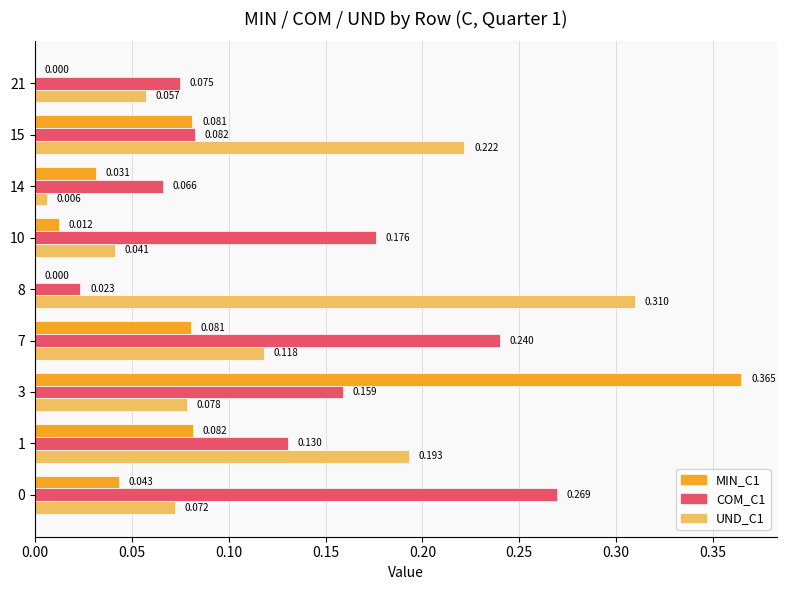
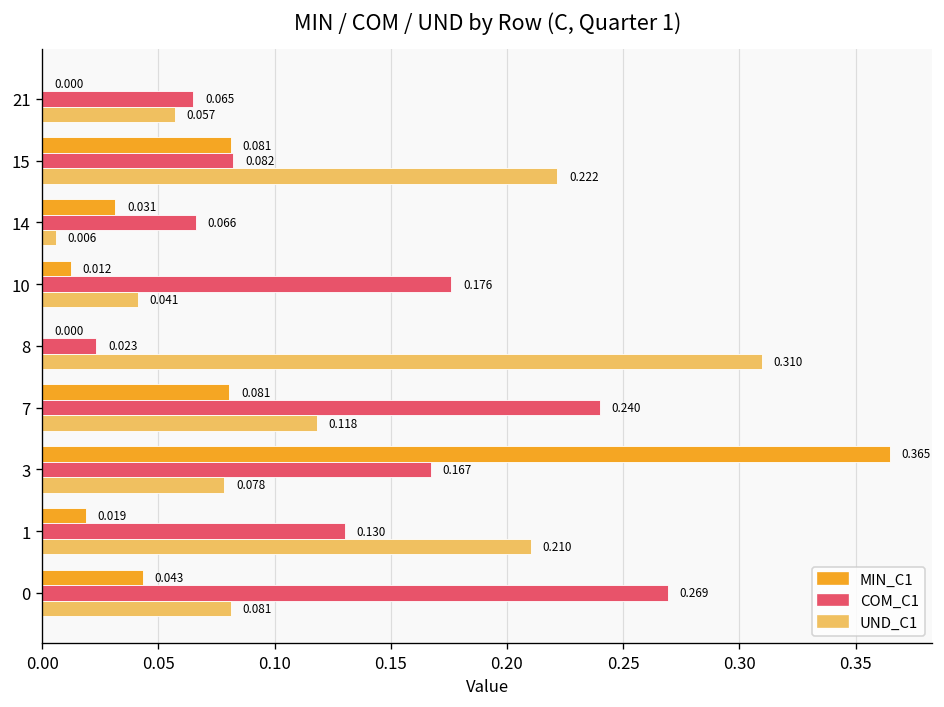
COM_C1, 21: 0.075 -> 0.065
COM_C1, 3: 0.159 -> 0.167
MIN_C1, 1: 0.082 -> 0.019
UND_C1, 1: 0.193 -> 0.210
UND_C1, 0: 0.072 -> 0.081
